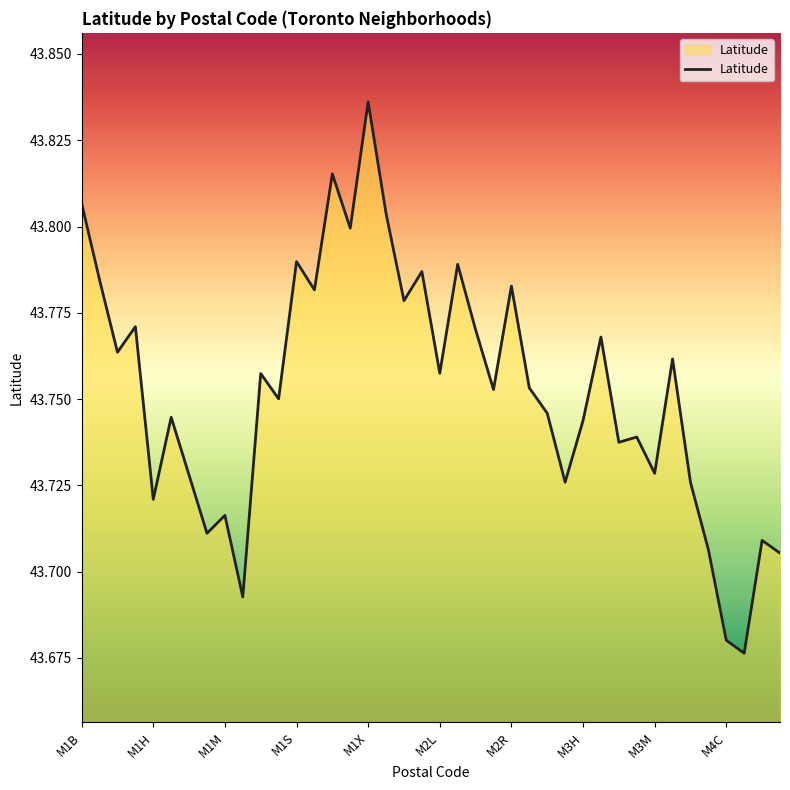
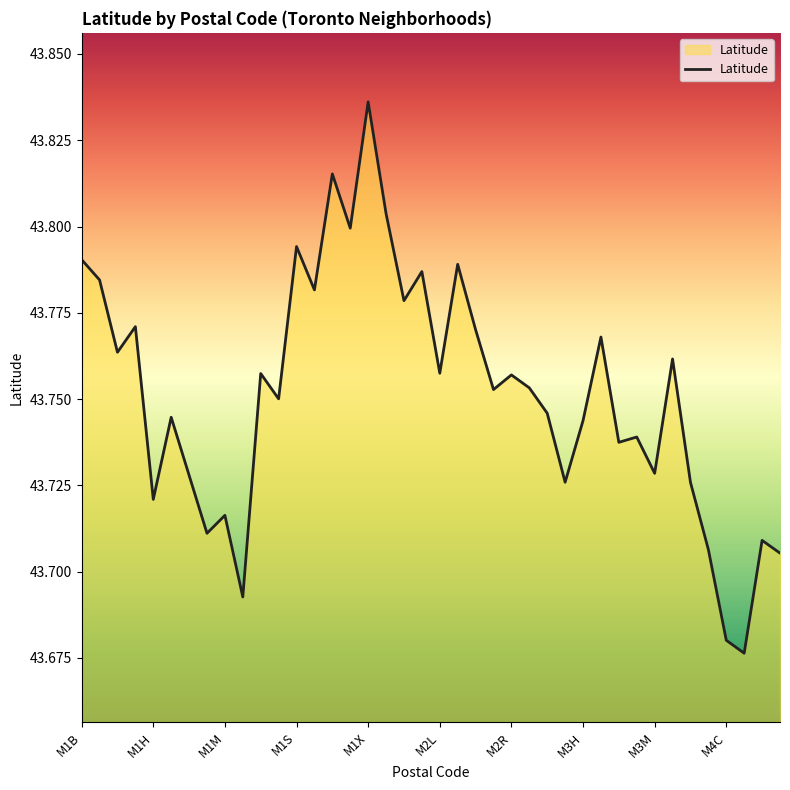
M1B: 43.807 -> 43.790
M1S: 43.790 -> 43.794
M2R: 43.783 -> 43.757
